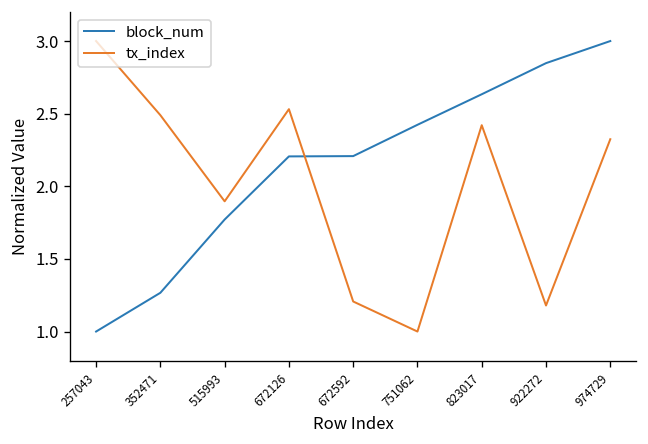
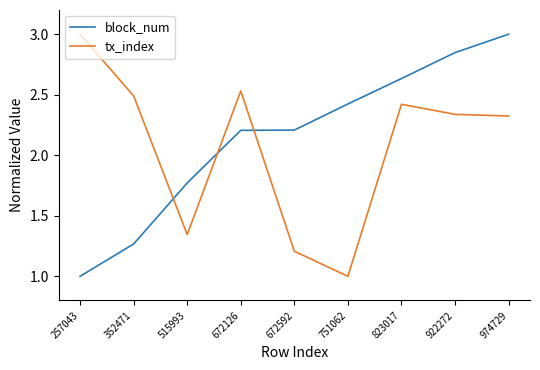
tx_index, 515993: 1.90 -> 1.34
tx_index, 922272: 1.18 -> 2.34
